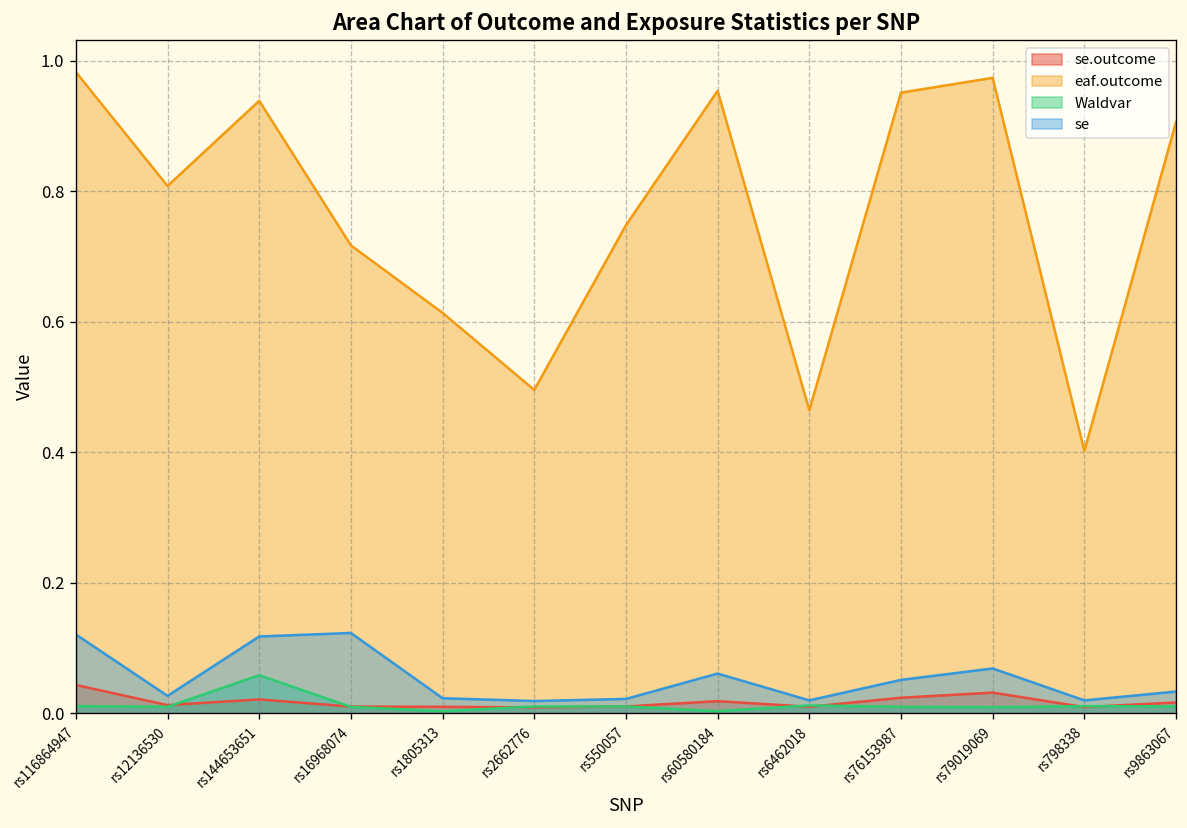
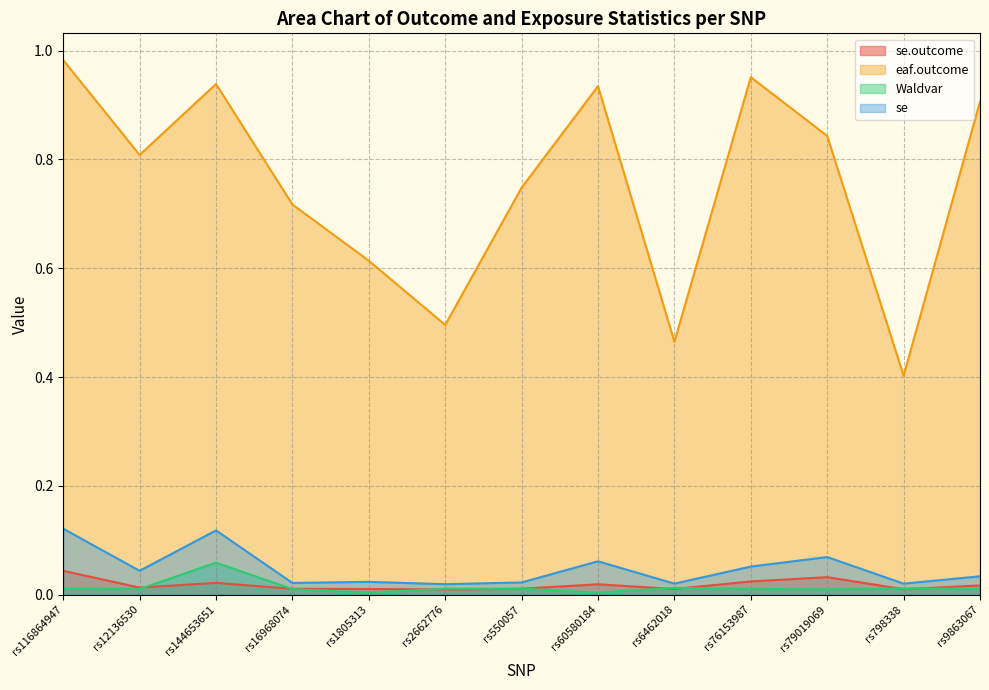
se, rs12136530: 0.03 -> 0.04
se, rs16968074: 0.12 -> 0.02
eaf.outcome, rs60580184: 0.95 -> 0.93
eaf.outcome, rs79019069: 0.97 -> 0.84
